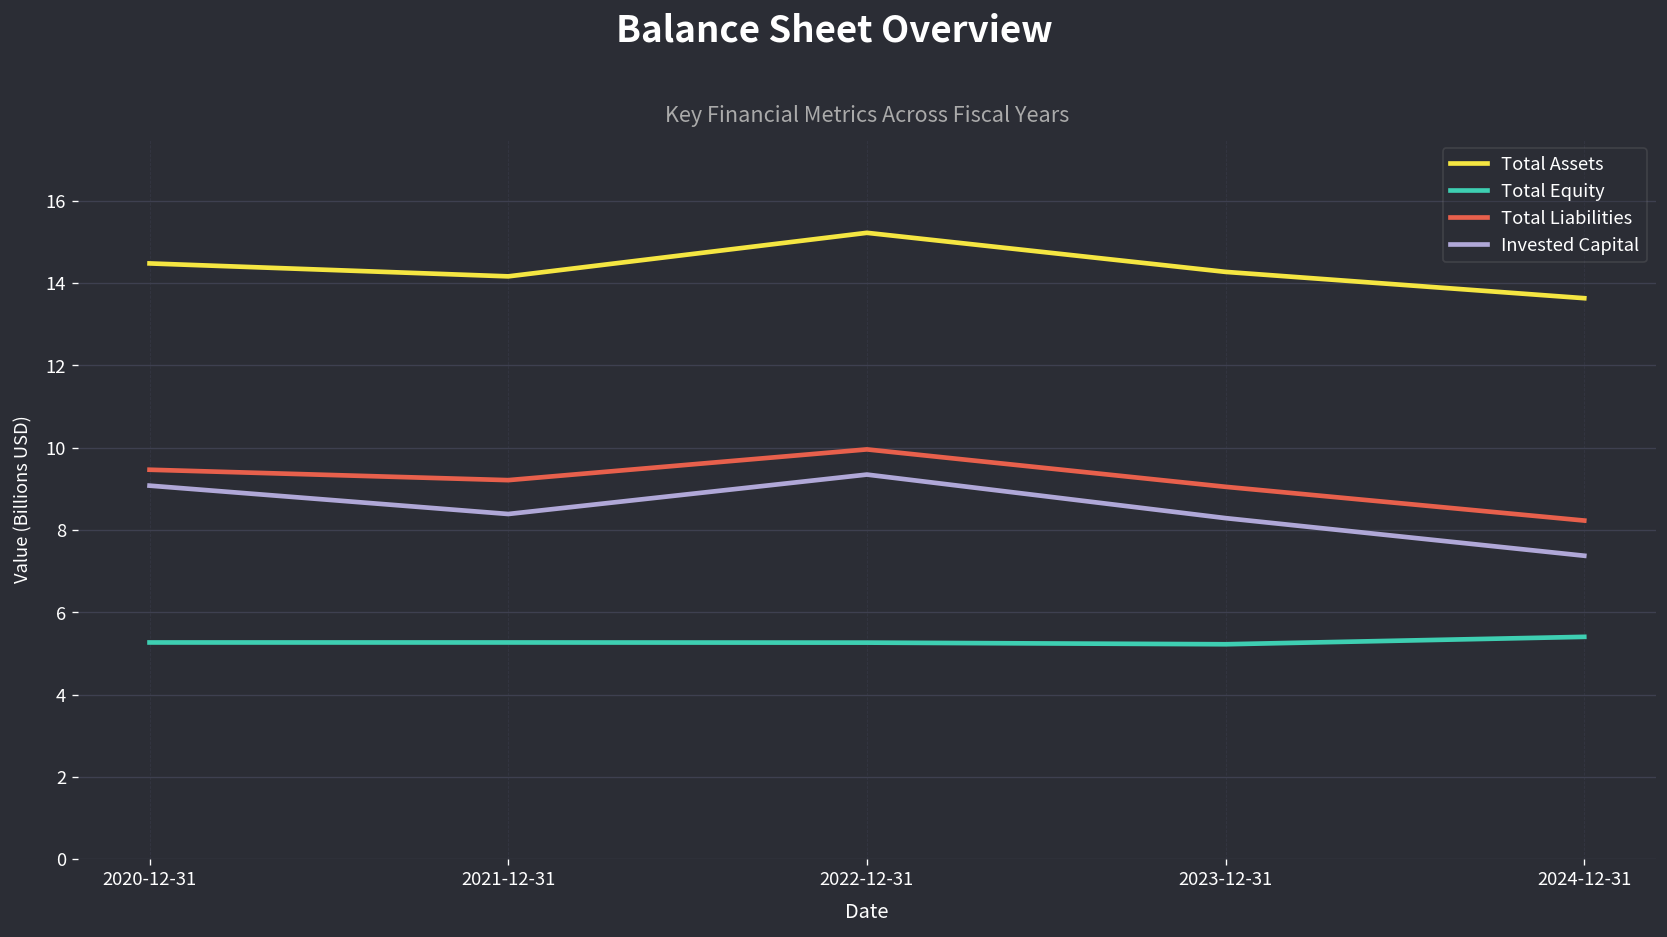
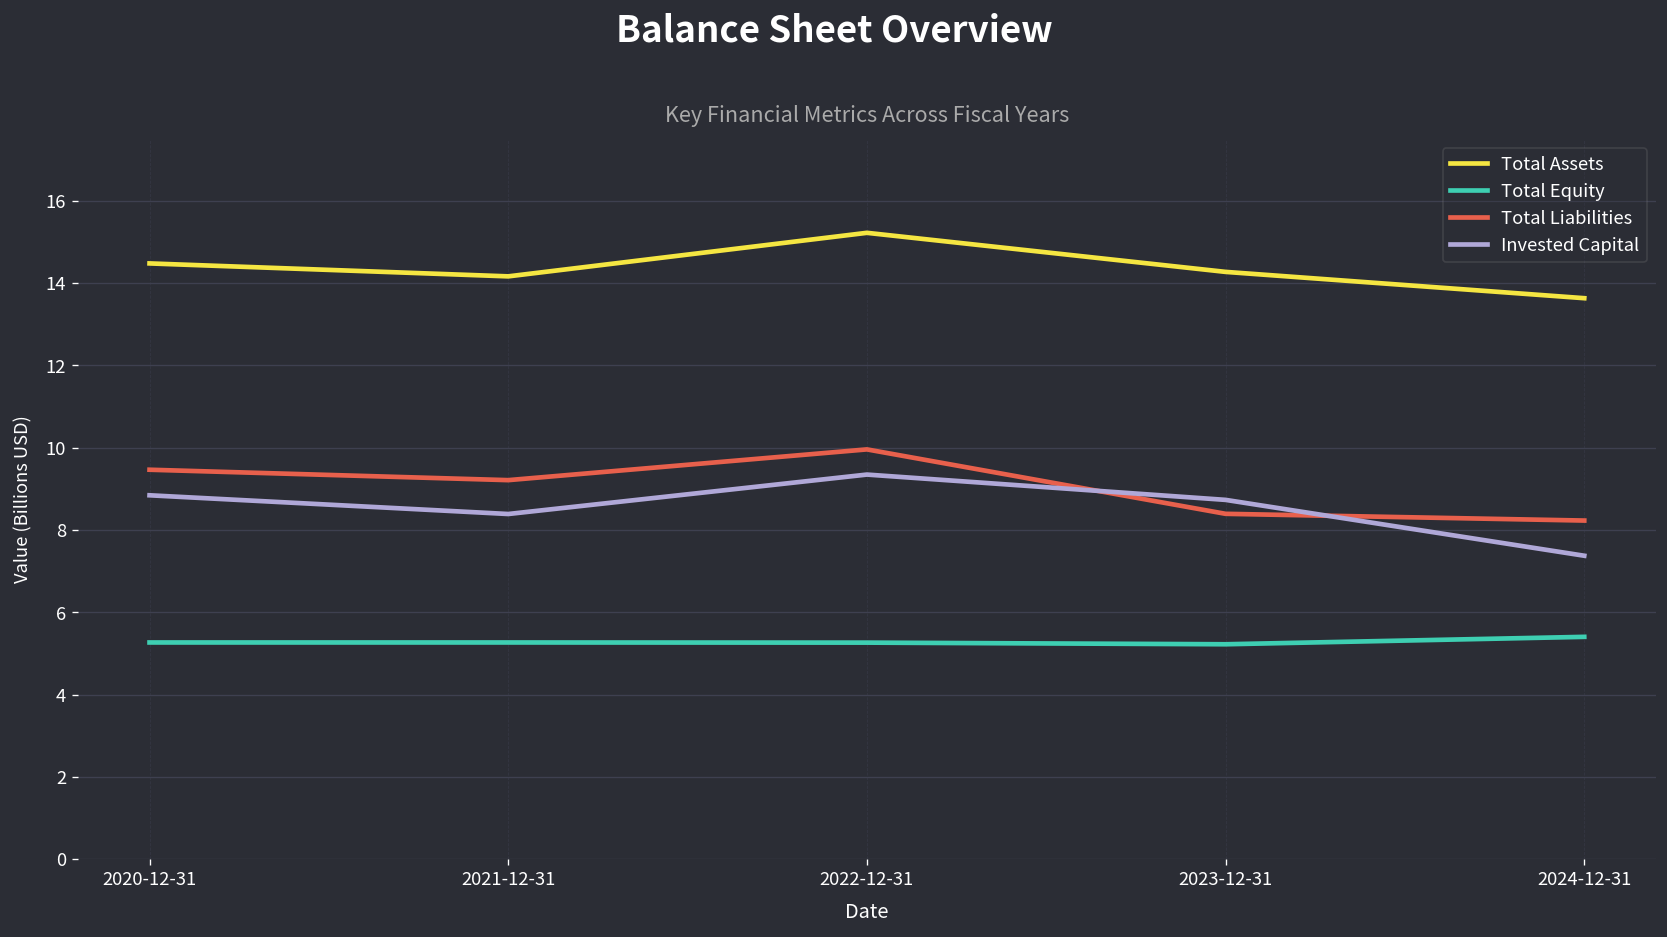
Invested Capital, 2020-12-31: 9.1 -> 8.8
Total Liabilities, 2023-12-31: 9.0 -> 8.4
Invested Capital, 2023-12-31: 8.3 -> 8.7
